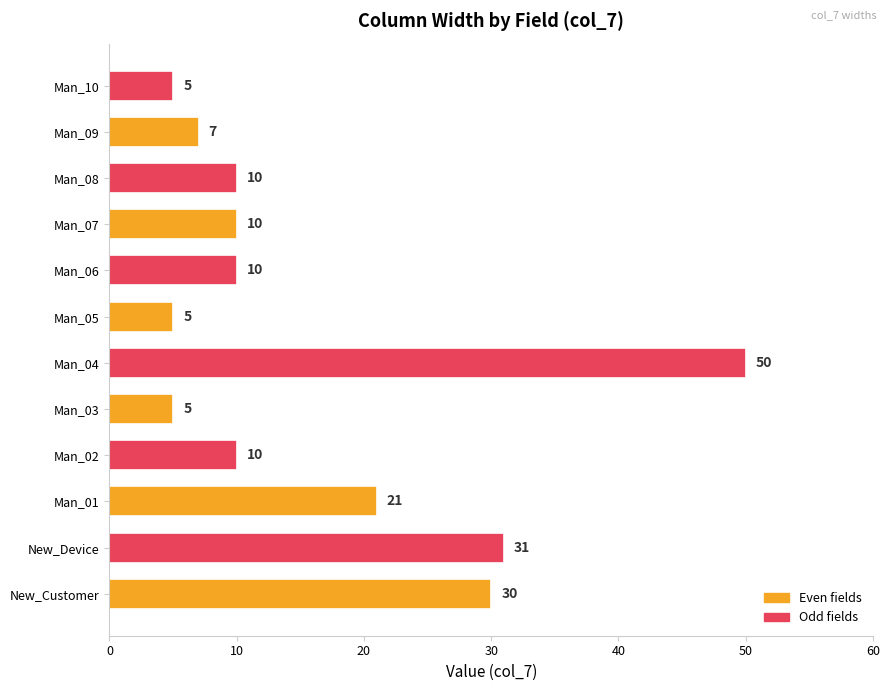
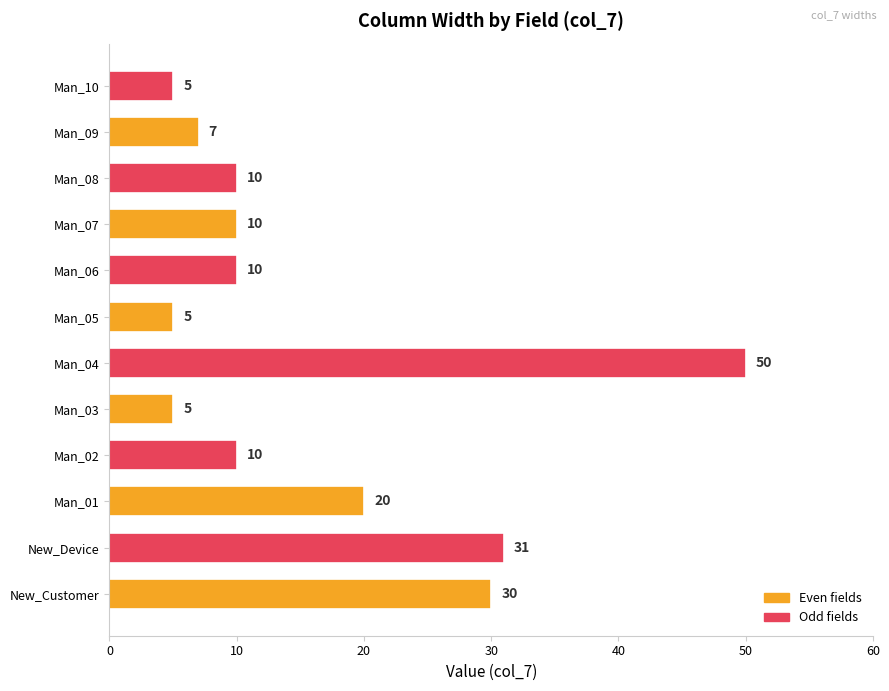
Man_01: 21 -> 20
